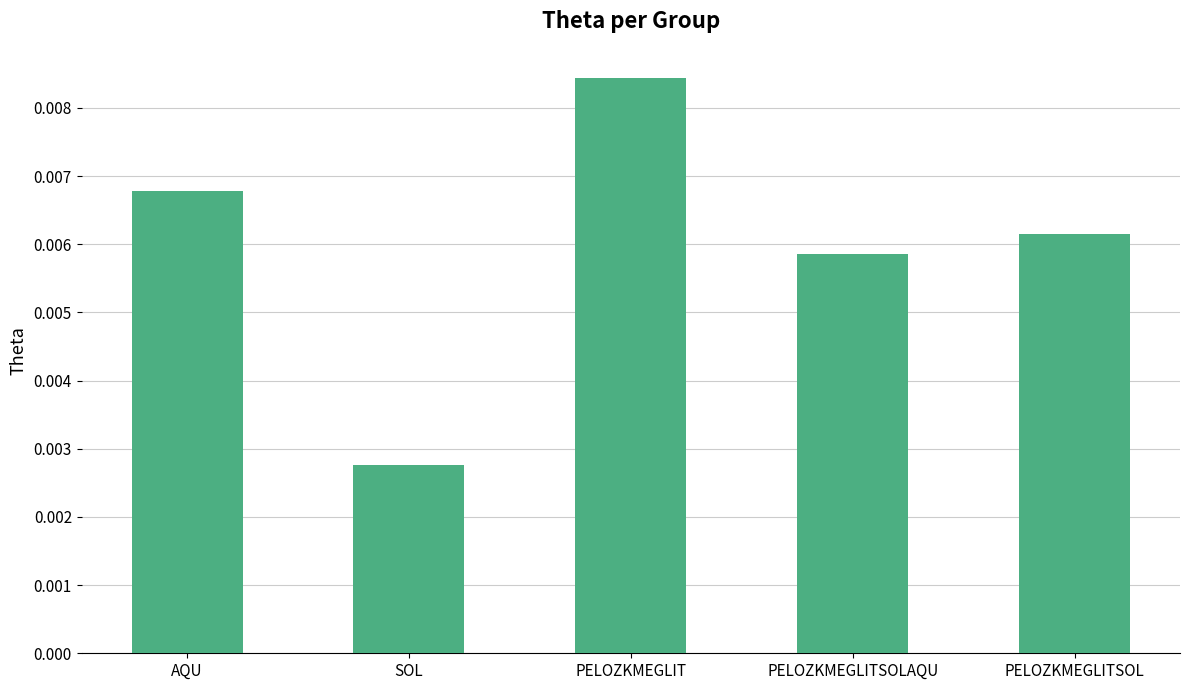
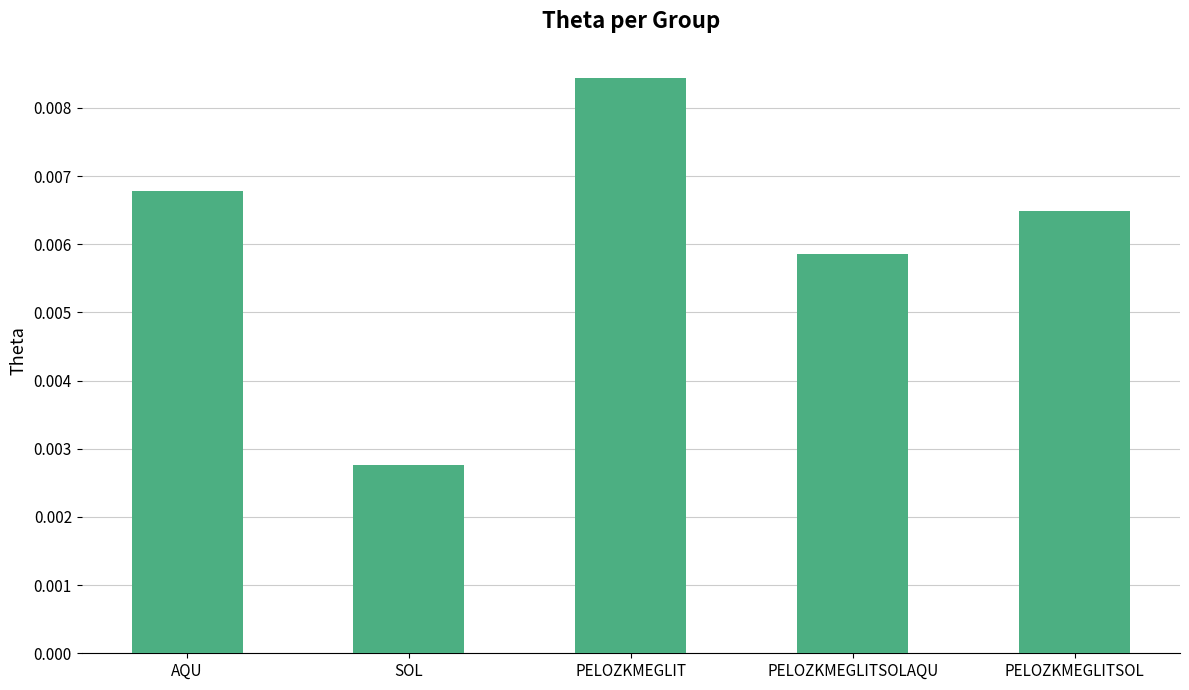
PELOZKMEGLITSOL: 0.0062 -> 0.0065
